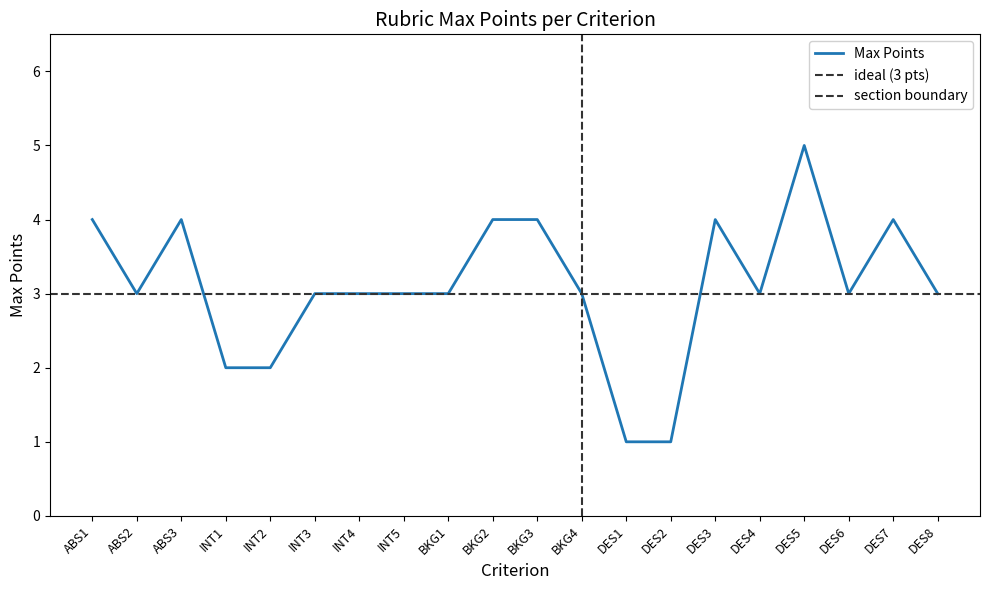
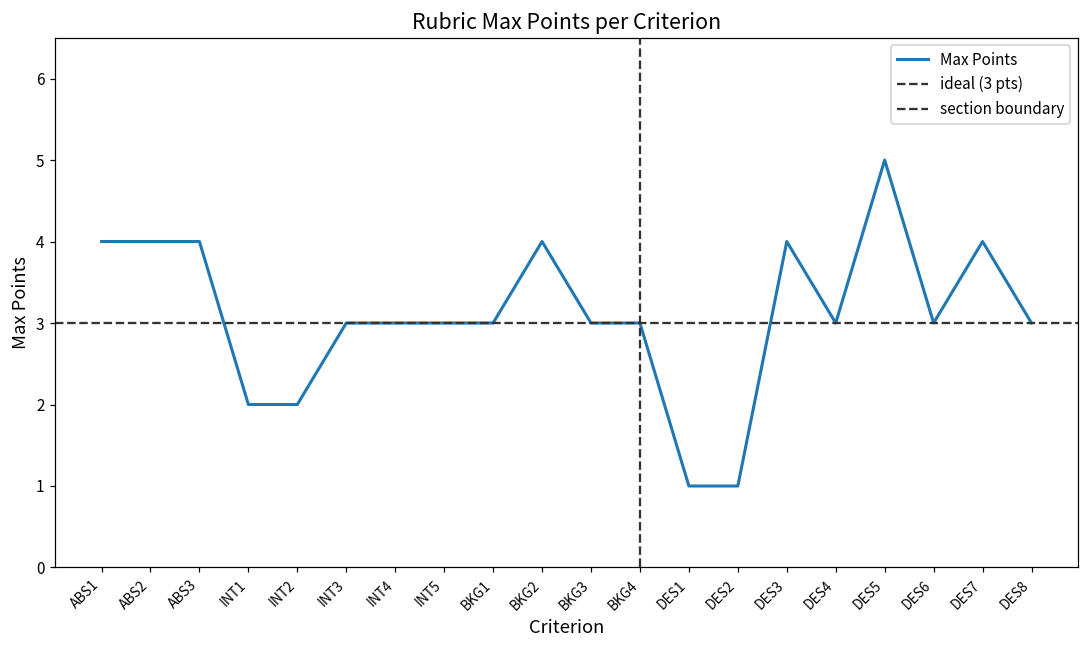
ABS2: 3 -> 4
BKG3: 4 -> 3
